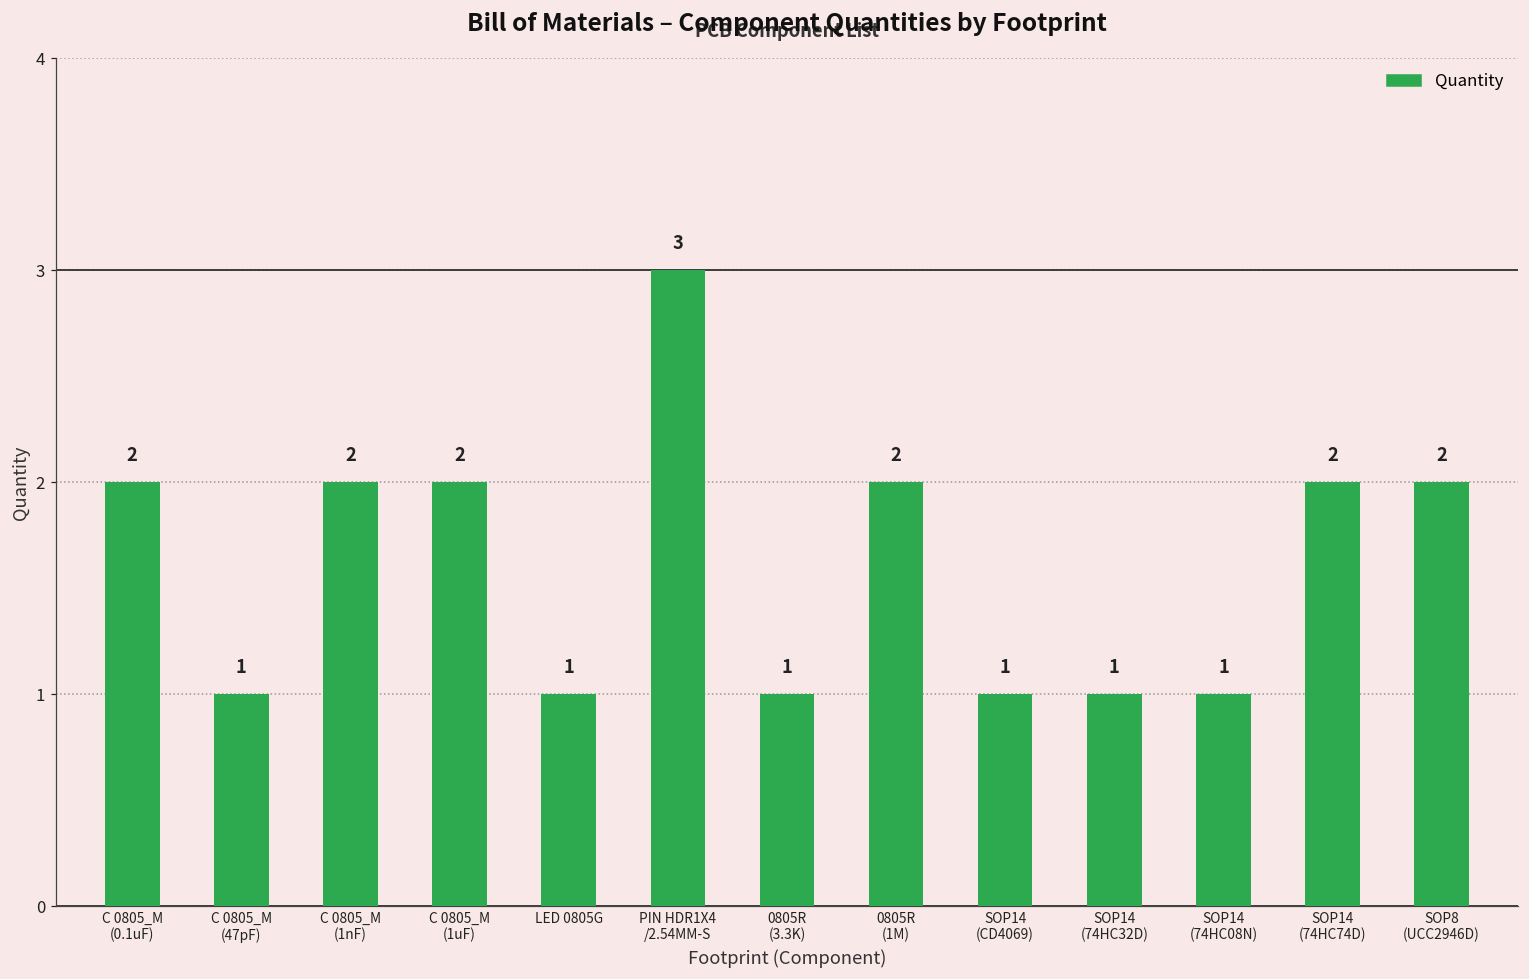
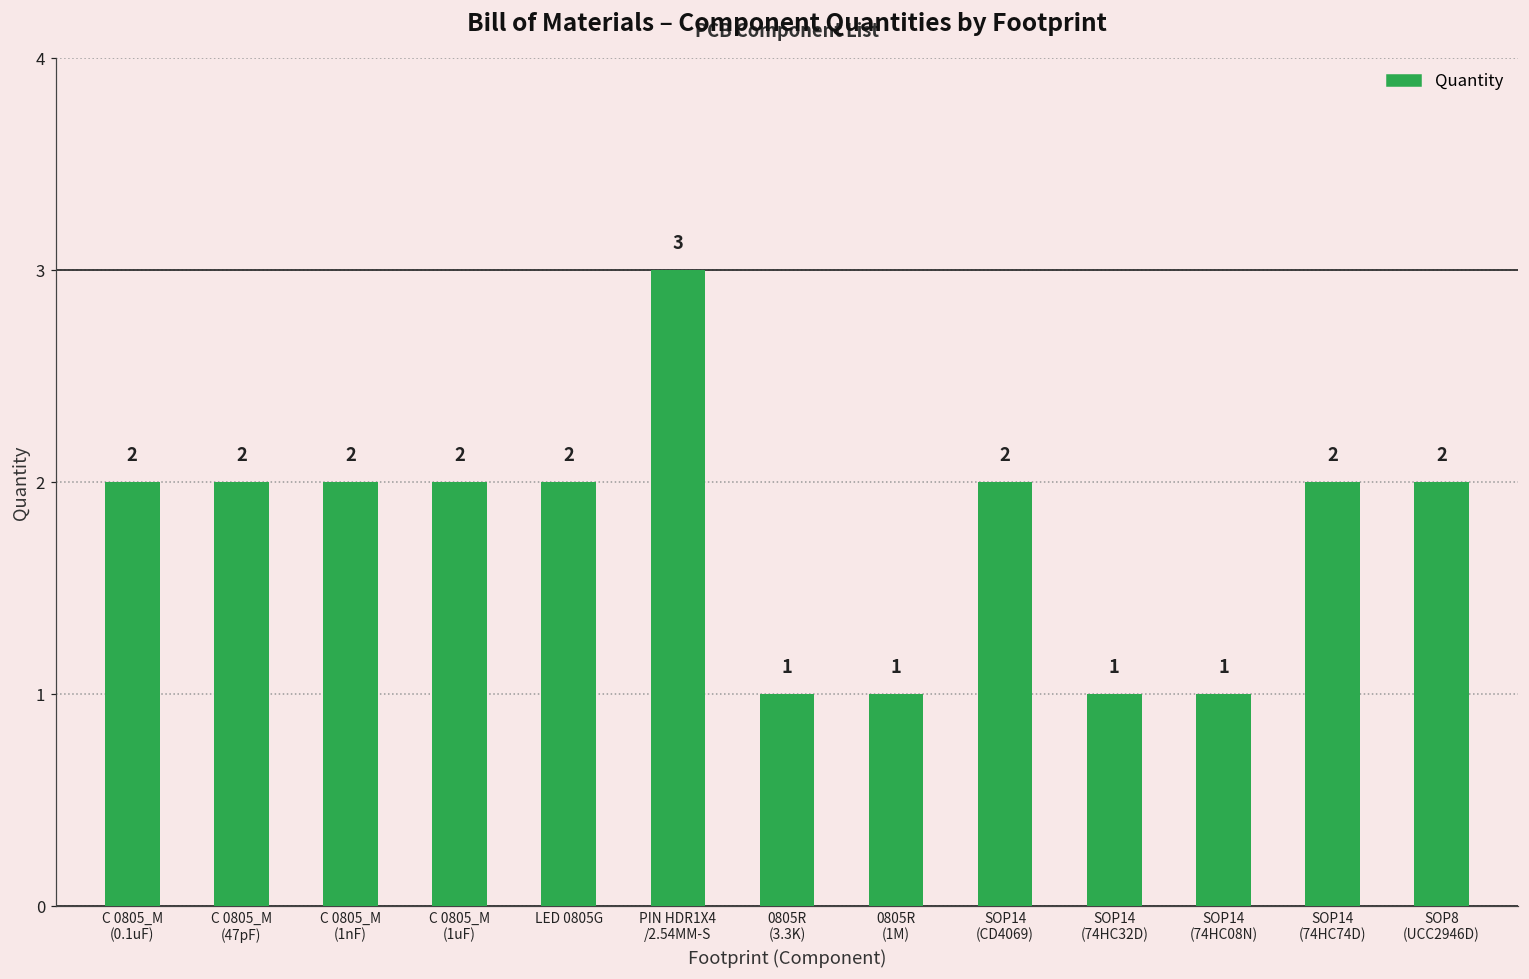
C 0805_M (47pF): 1 -> 2
LED 0805G: 1 -> 2
0805R (1M): 2 -> 1
SOP14 (CD4069): 1 -> 2
